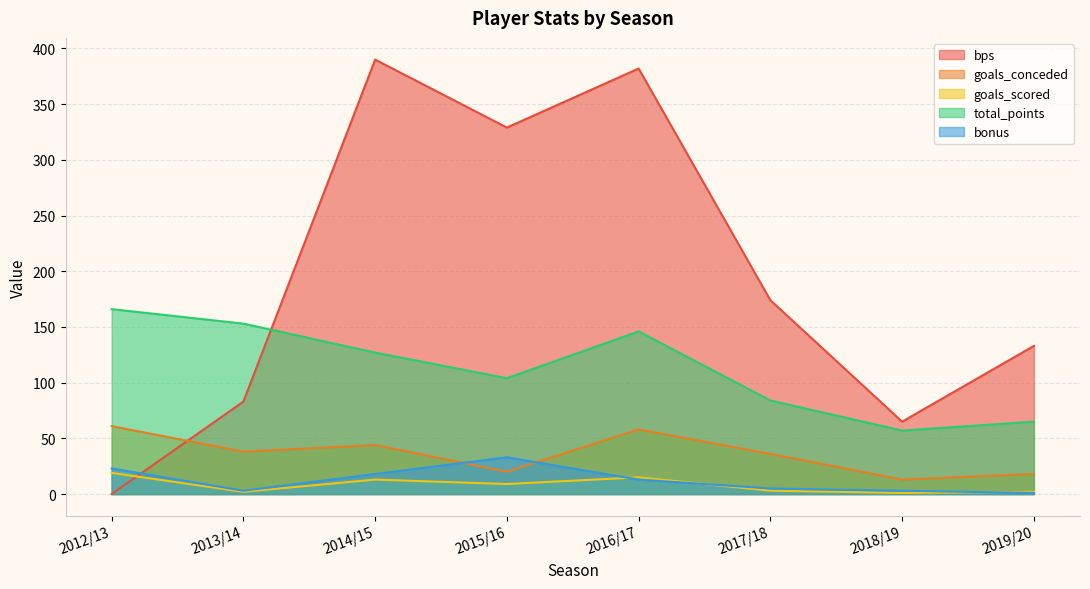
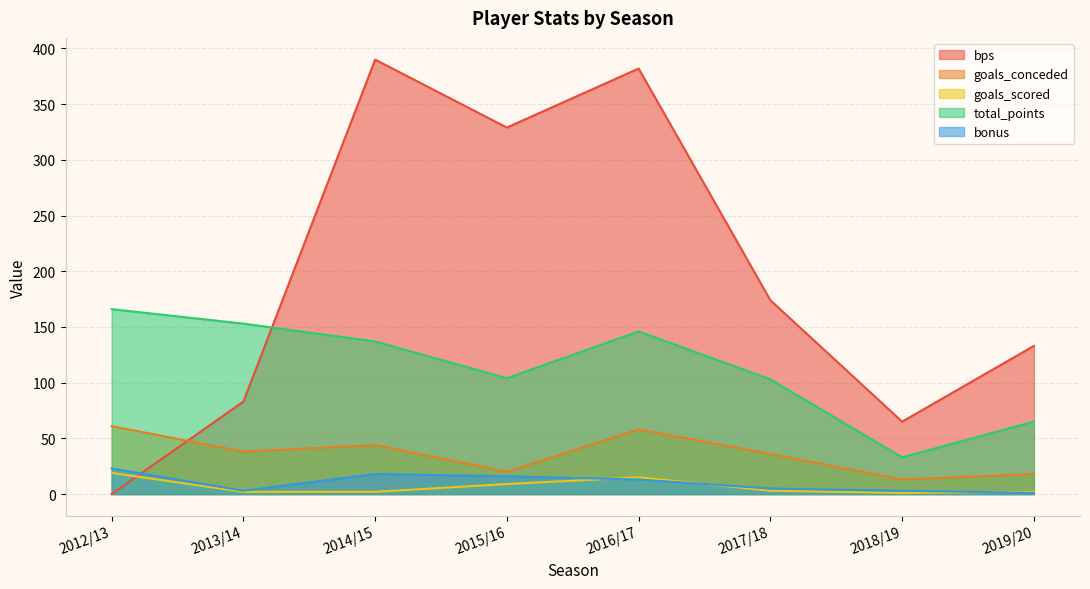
goals_scored, 2014/15: 13 -> 2
total_points, 2014/15: 127 -> 137
bonus, 2015/16: 33 -> 16
total_points, 2017/18: 84 -> 103
total_points, 2018/19: 57 -> 33
